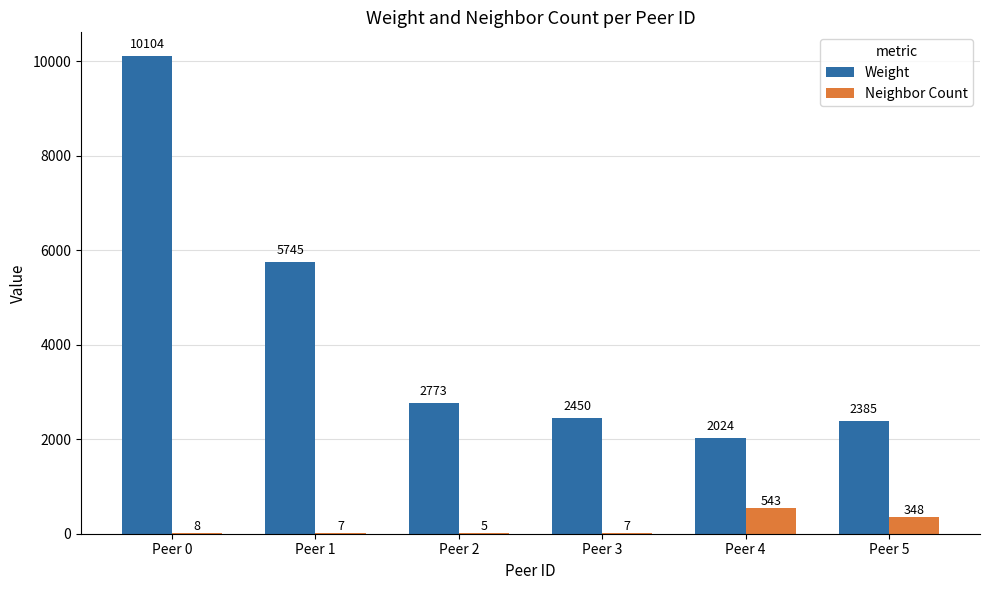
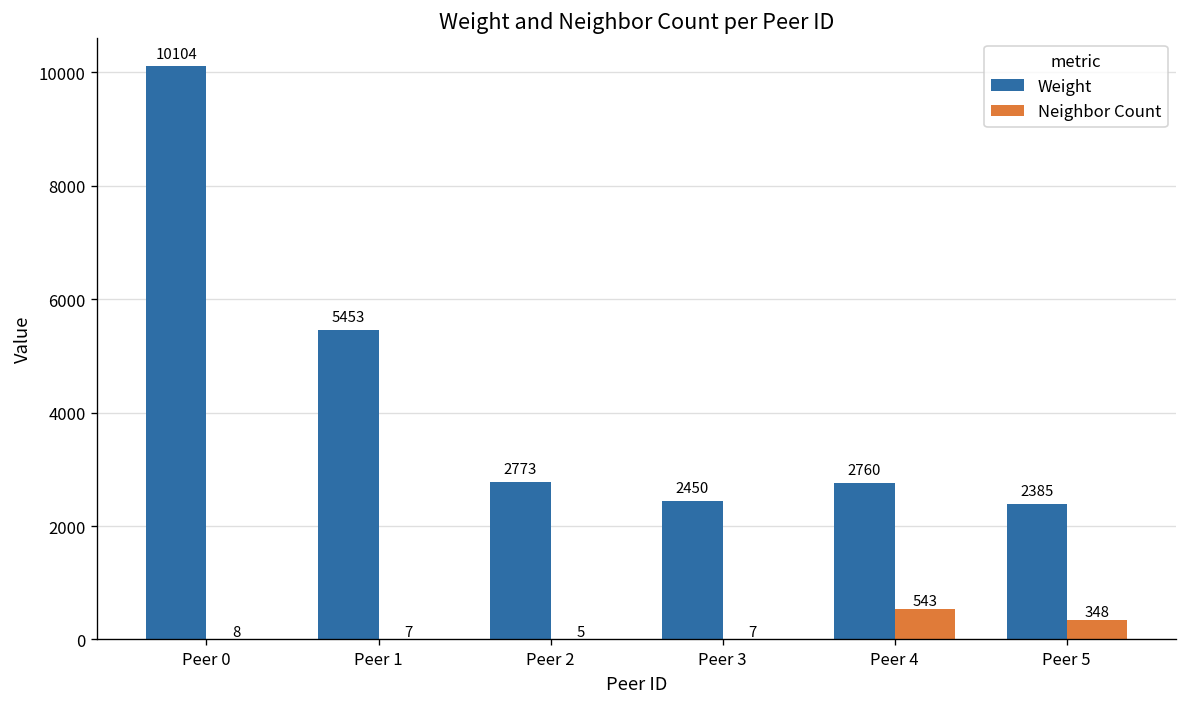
Weight, Peer 1: 5745 -> 5453
Weight, Peer 4: 2024 -> 2760
